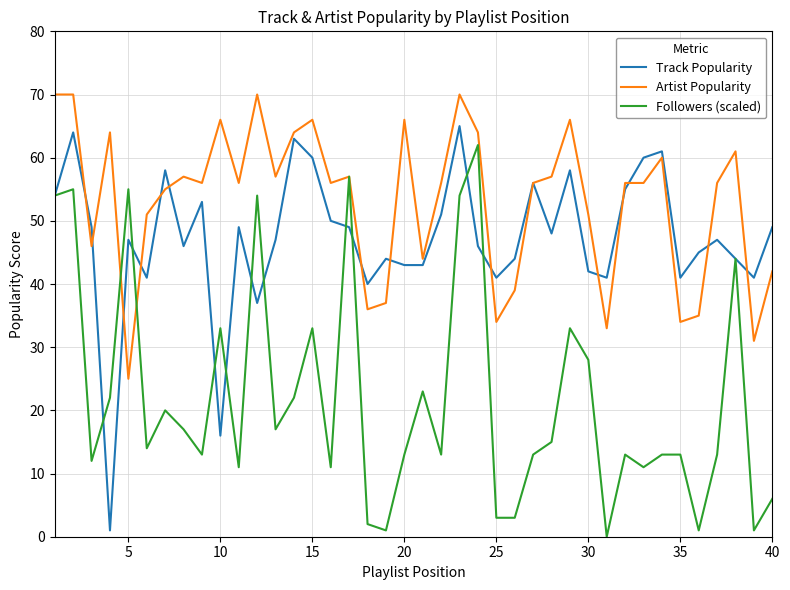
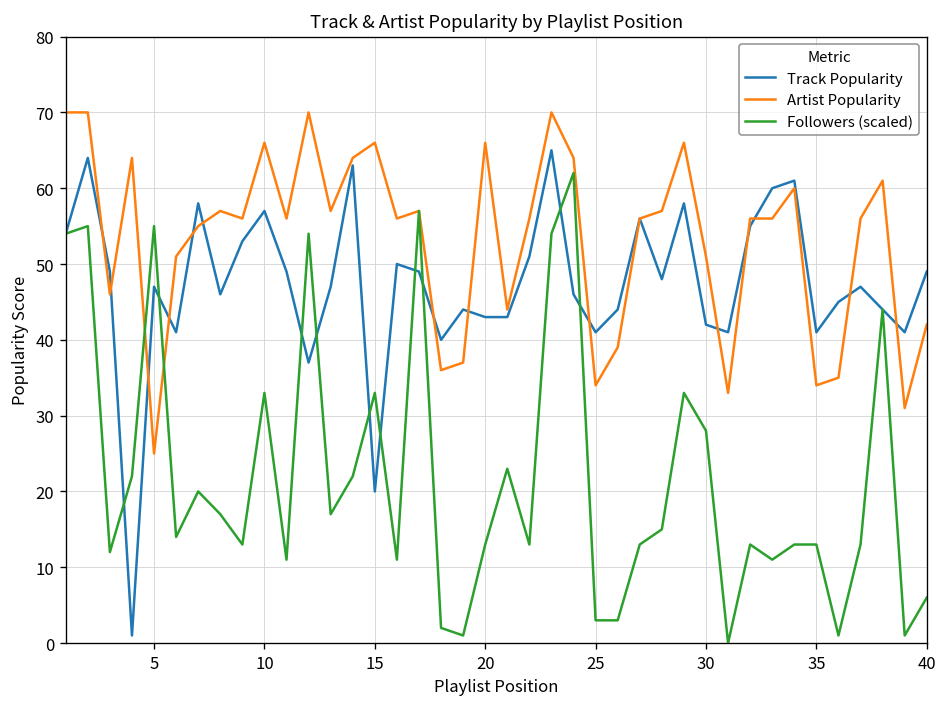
Track Popularity, 10: 16 -> 57
Track Popularity, 15: 60 -> 20
